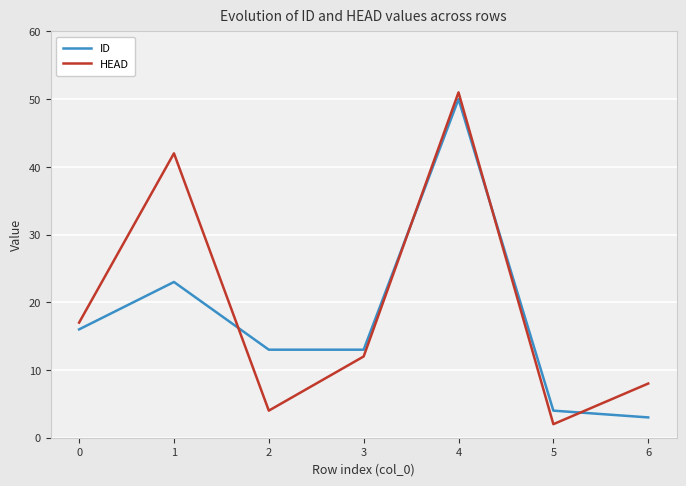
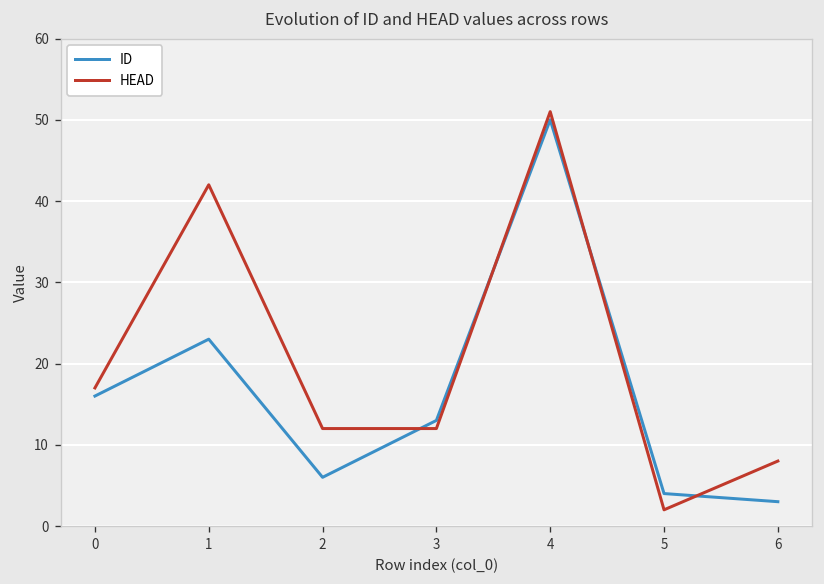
ID, 2: 13 -> 6
HEAD, 2: 4 -> 12
